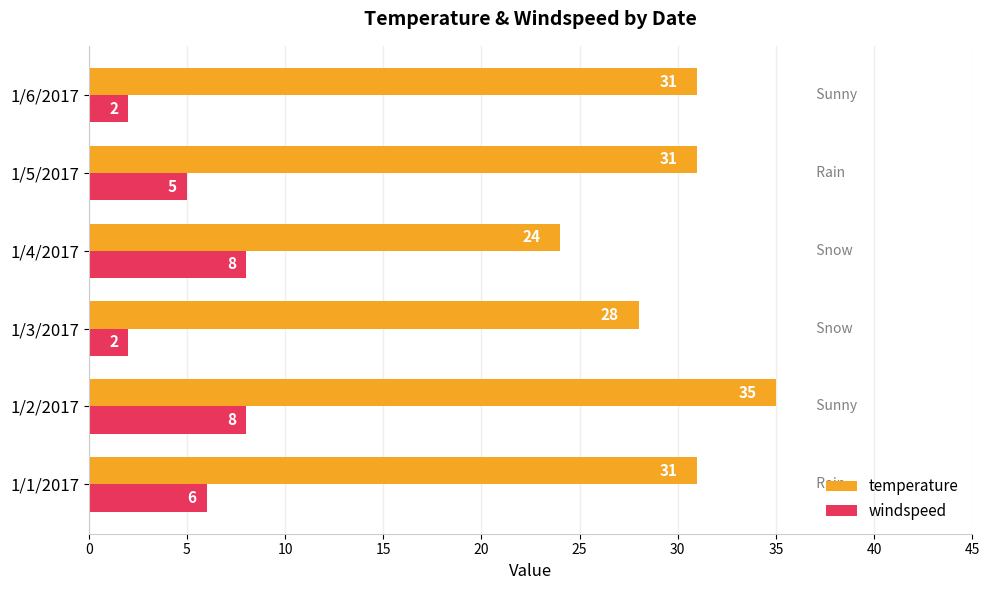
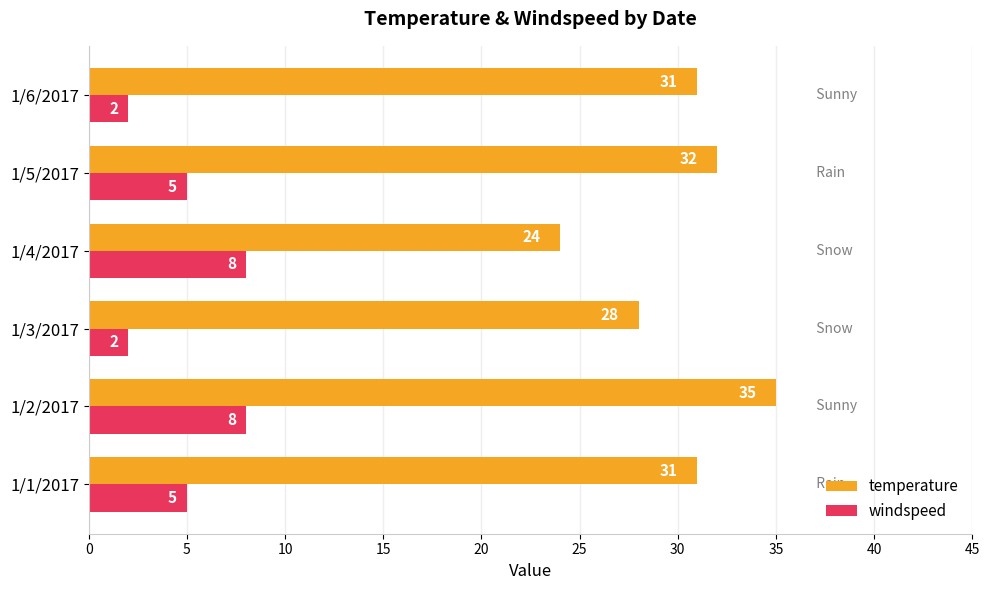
temperature, 1/5/2017: 31 -> 32
windspeed, 1/1/2017: 6 -> 5
